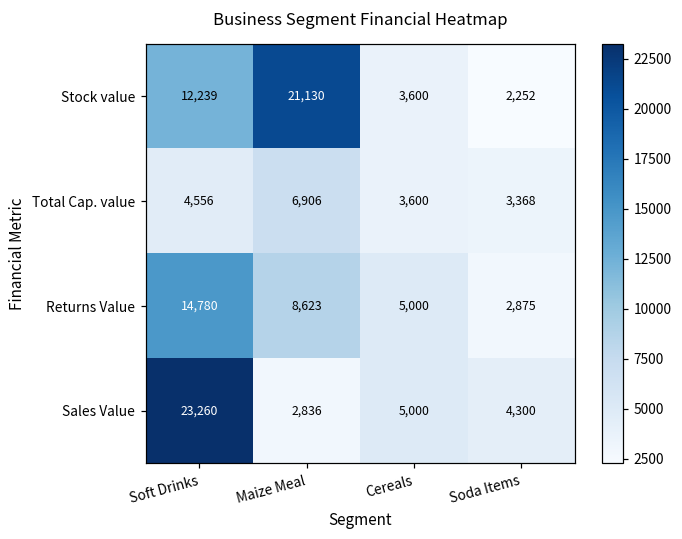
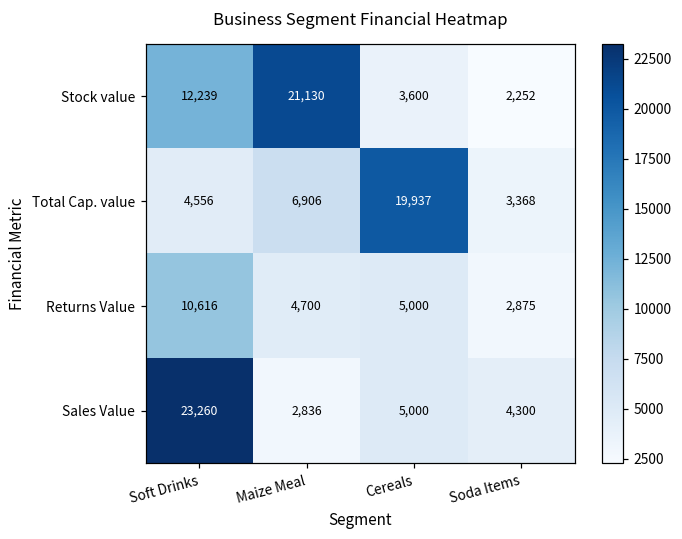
Total Cap. value, Cereals: 3,600 -> 19,937
Returns Value, Soft Drinks: 14,780 -> 10,616
Returns Value, Maize Meal: 8,623 -> 4,700
